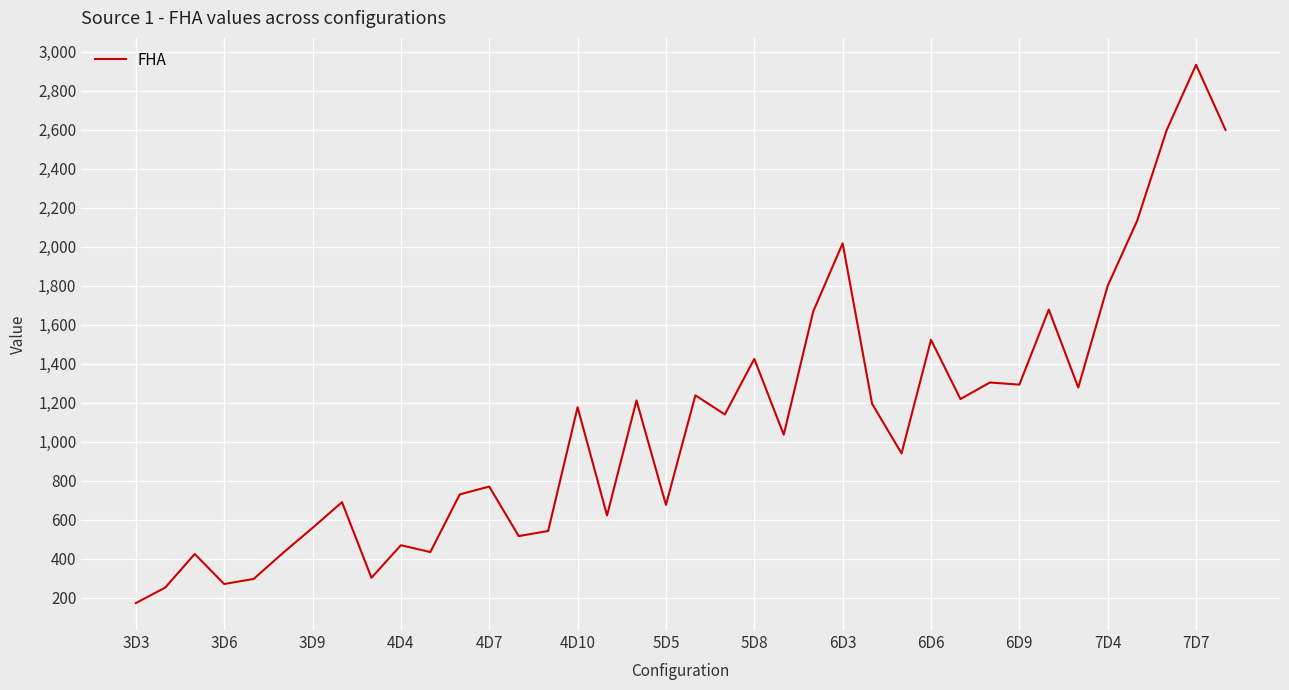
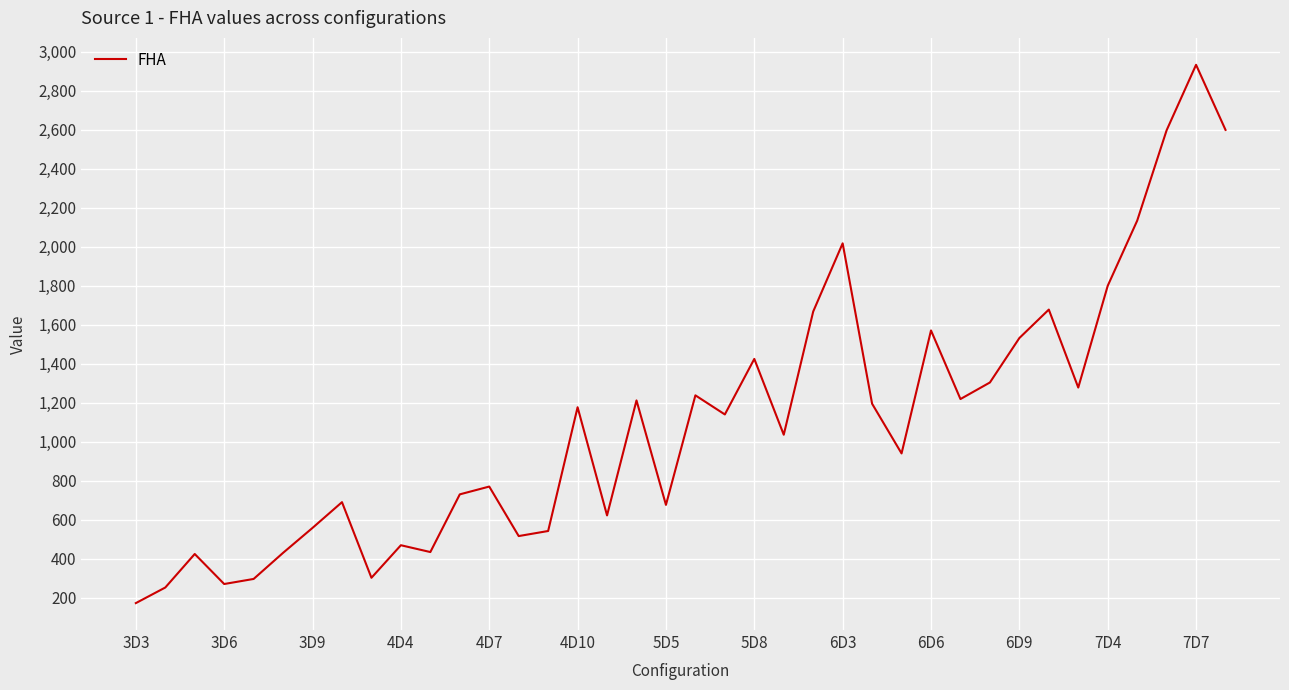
6D6: 1,520 -> 1,570
6D9: 1,290 -> 1,530
